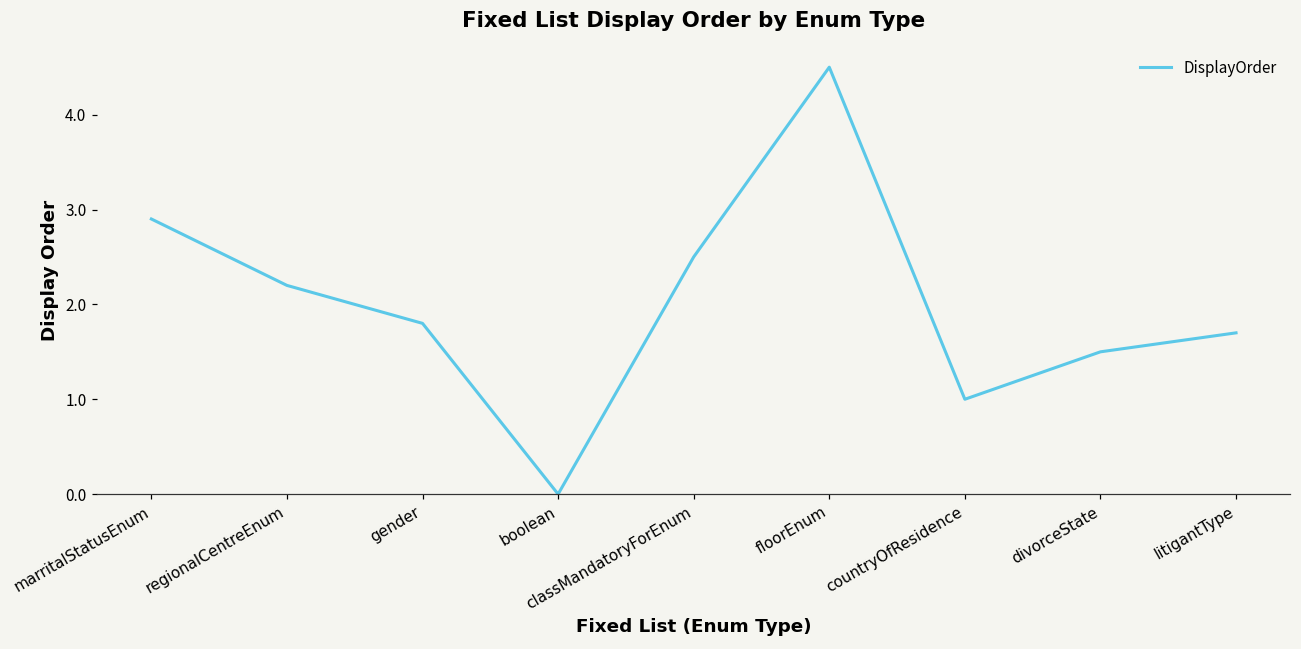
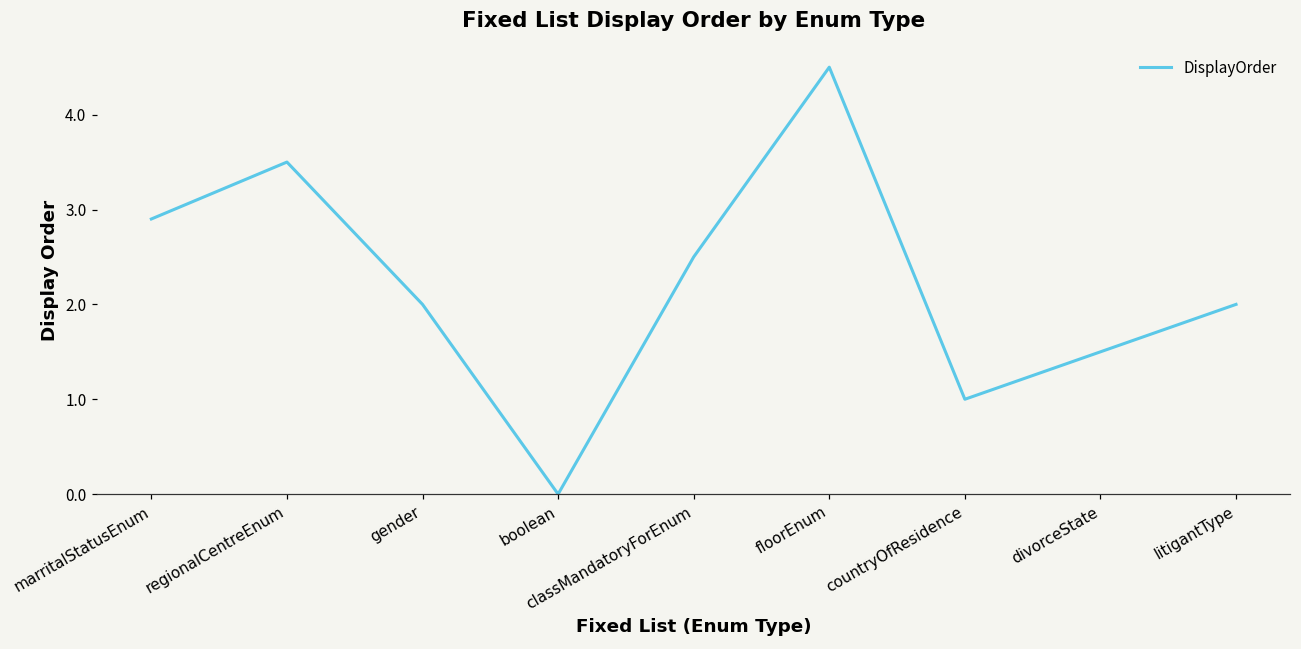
regionalCentreEnum: 2.2 -> 3.5
gender: 1.8 -> 2.0
litigantType: 1.7 -> 2.0
